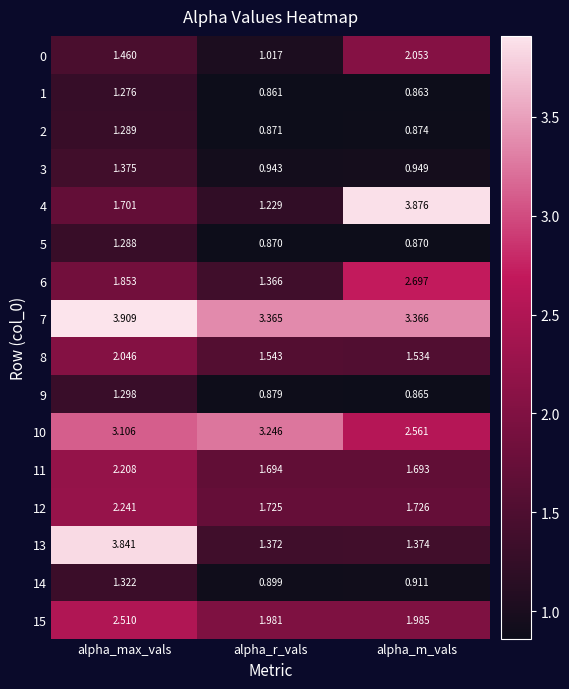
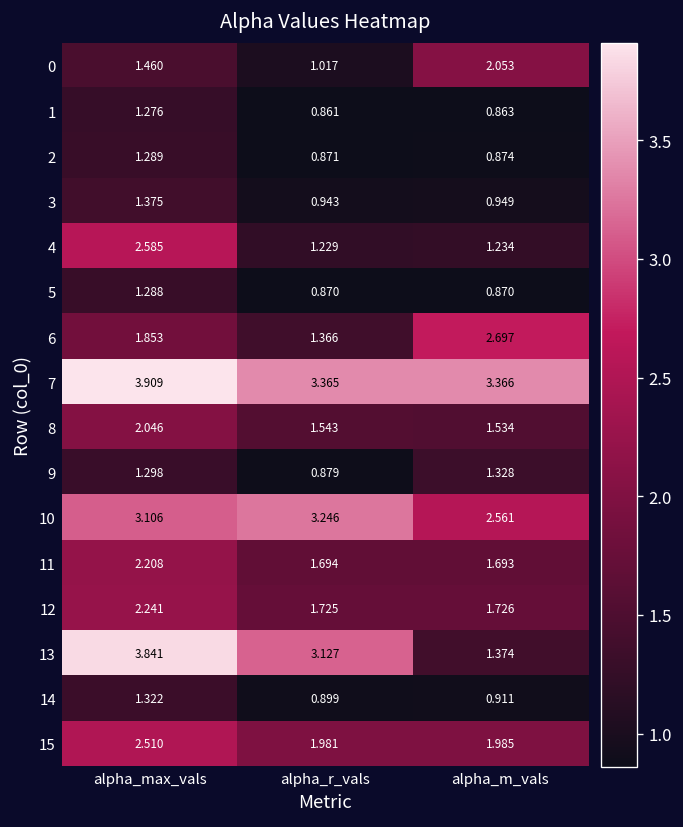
4, alpha_max_vals: 1.701 -> 2.585
4, alpha_m_vals: 3.876 -> 1.234
9, alpha_m_vals: 0.865 -> 1.328
13, alpha_r_vals: 1.372 -> 3.127
